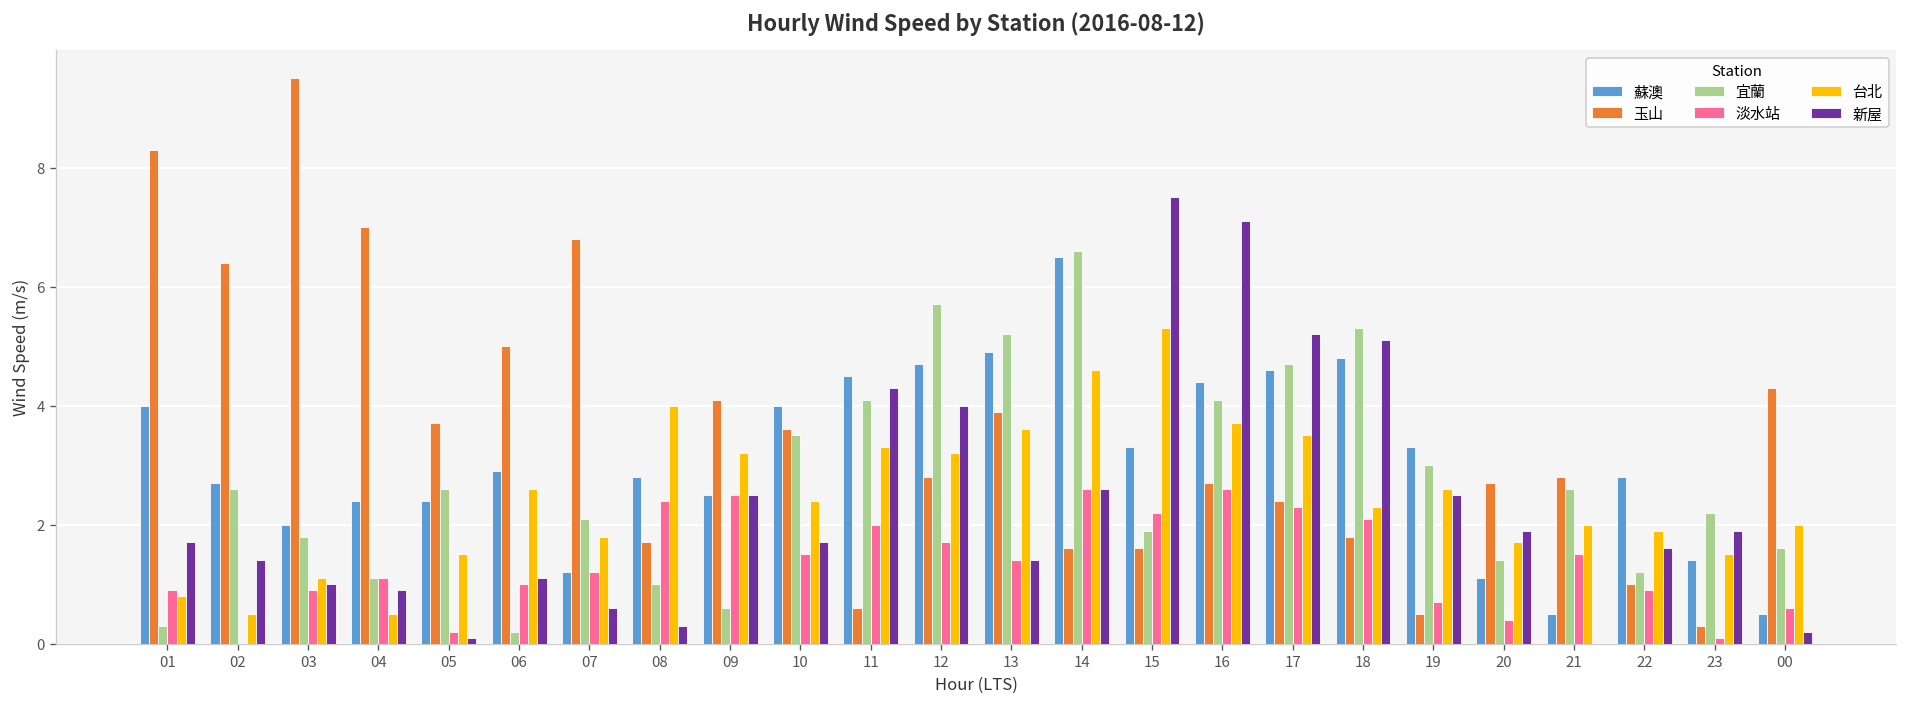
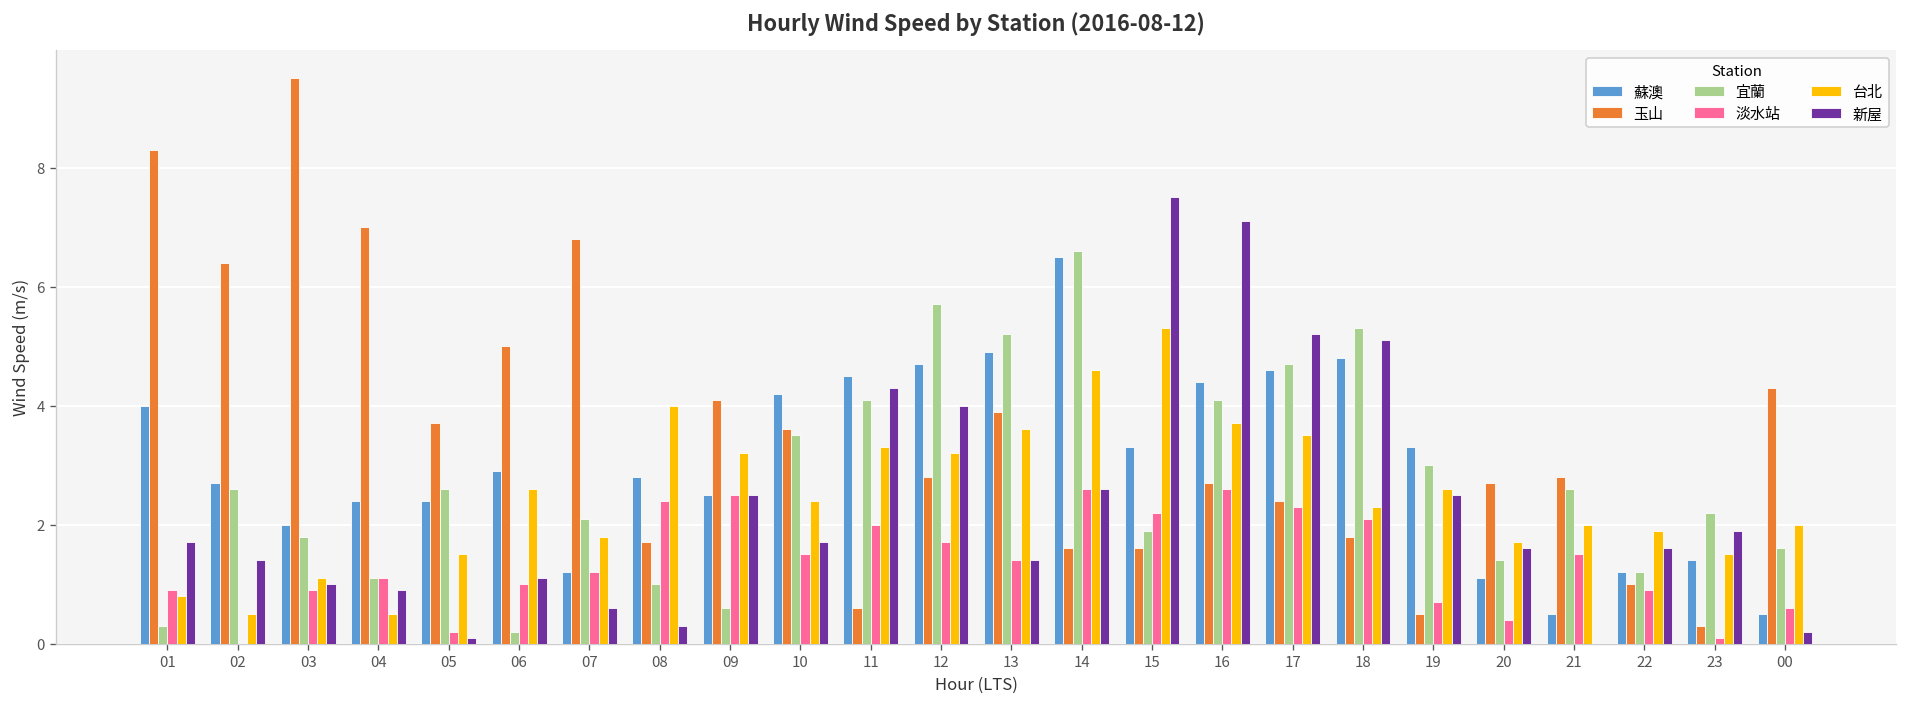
蘇澳, 10: 4.0 -> 4.2
新屋, 20: 1.9 -> 1.6
蘇澳, 22: 2.8 -> 1.2
